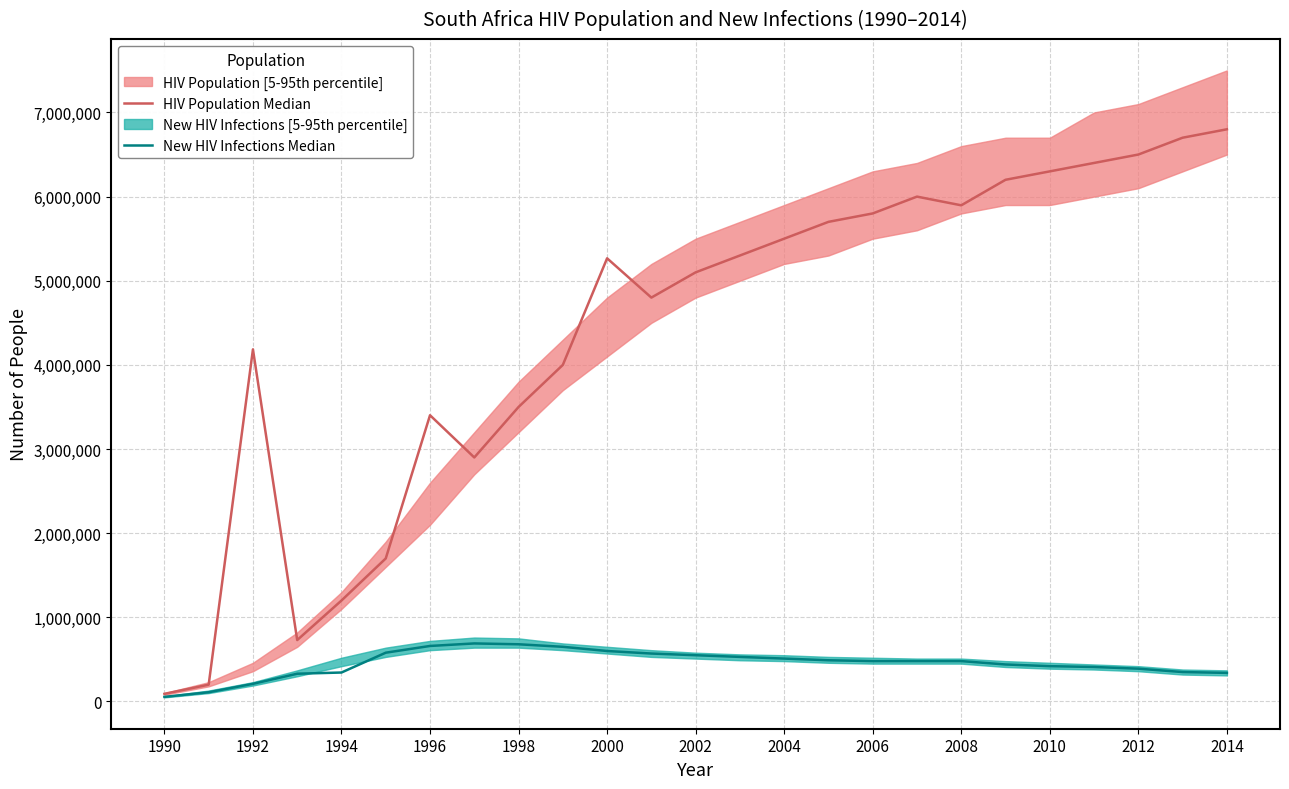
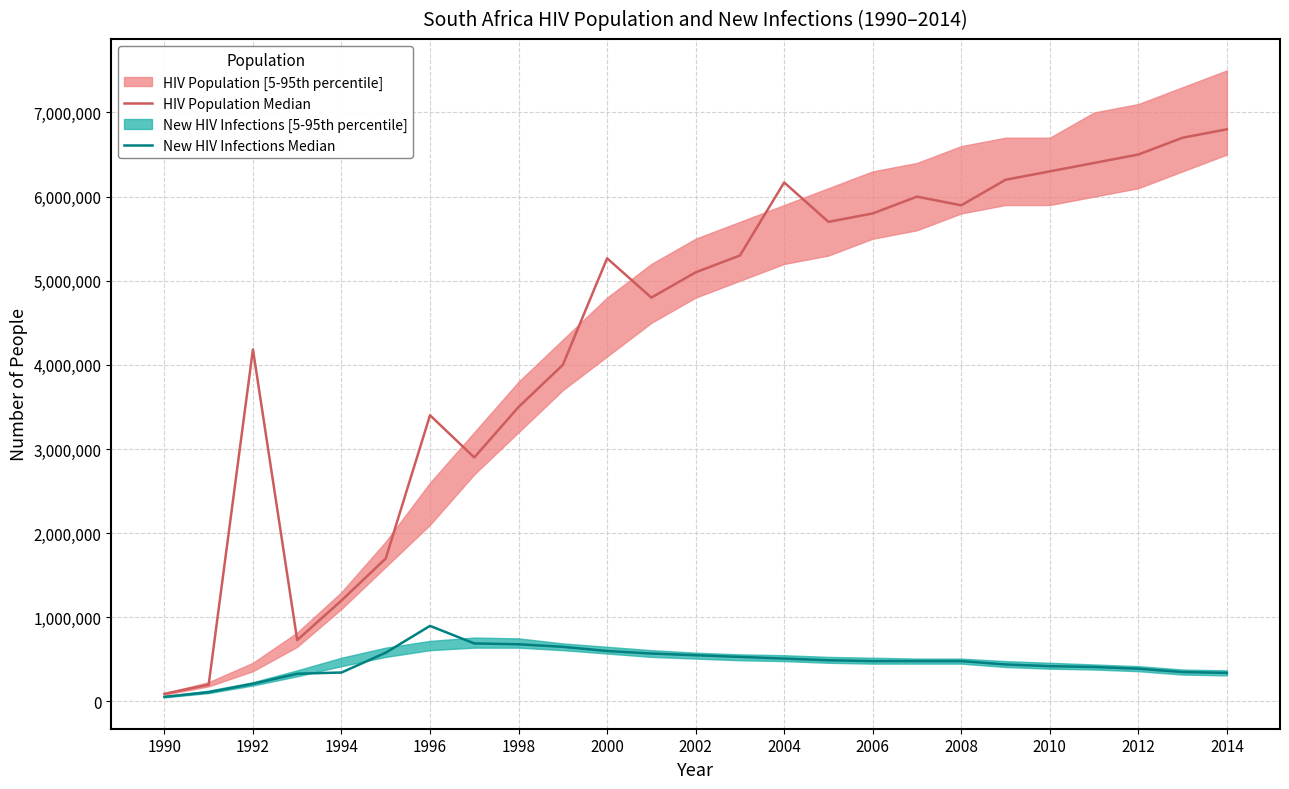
New HIV Infections Median, 1996: 700,000 -> 900,000
HIV Population Median, 2004: 5,500,000 -> 6,200,000
